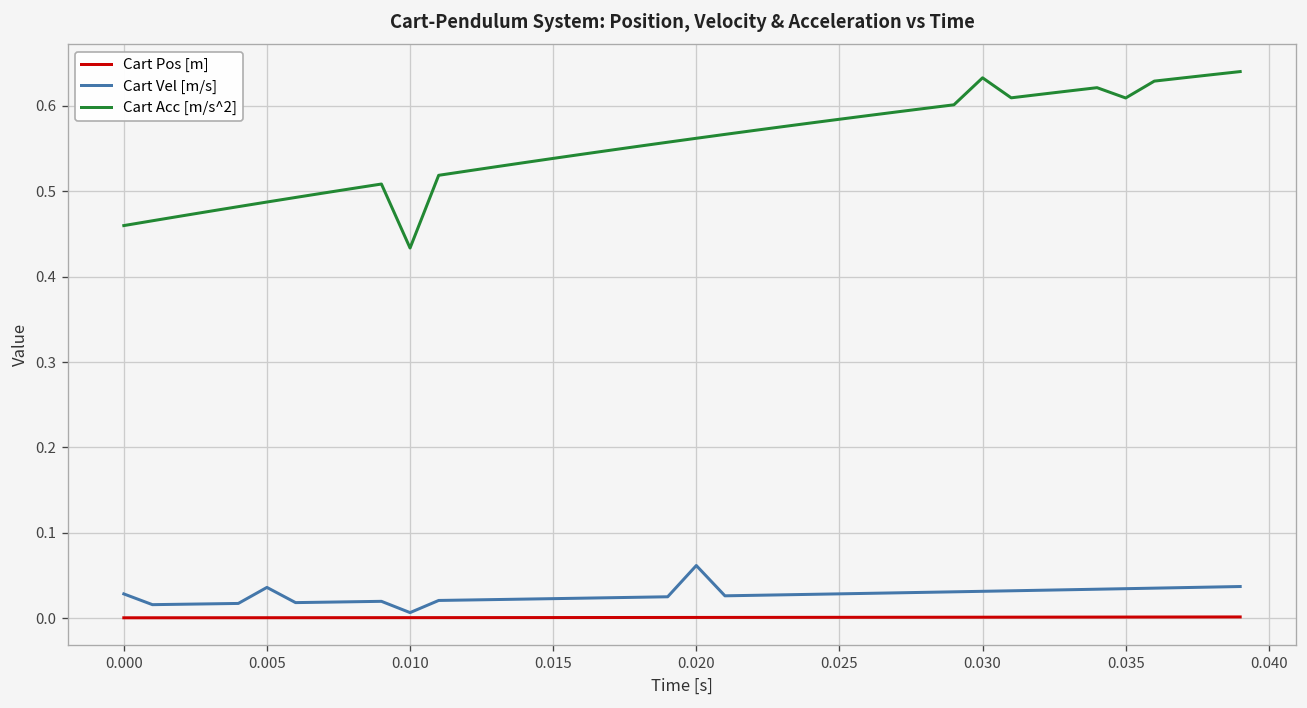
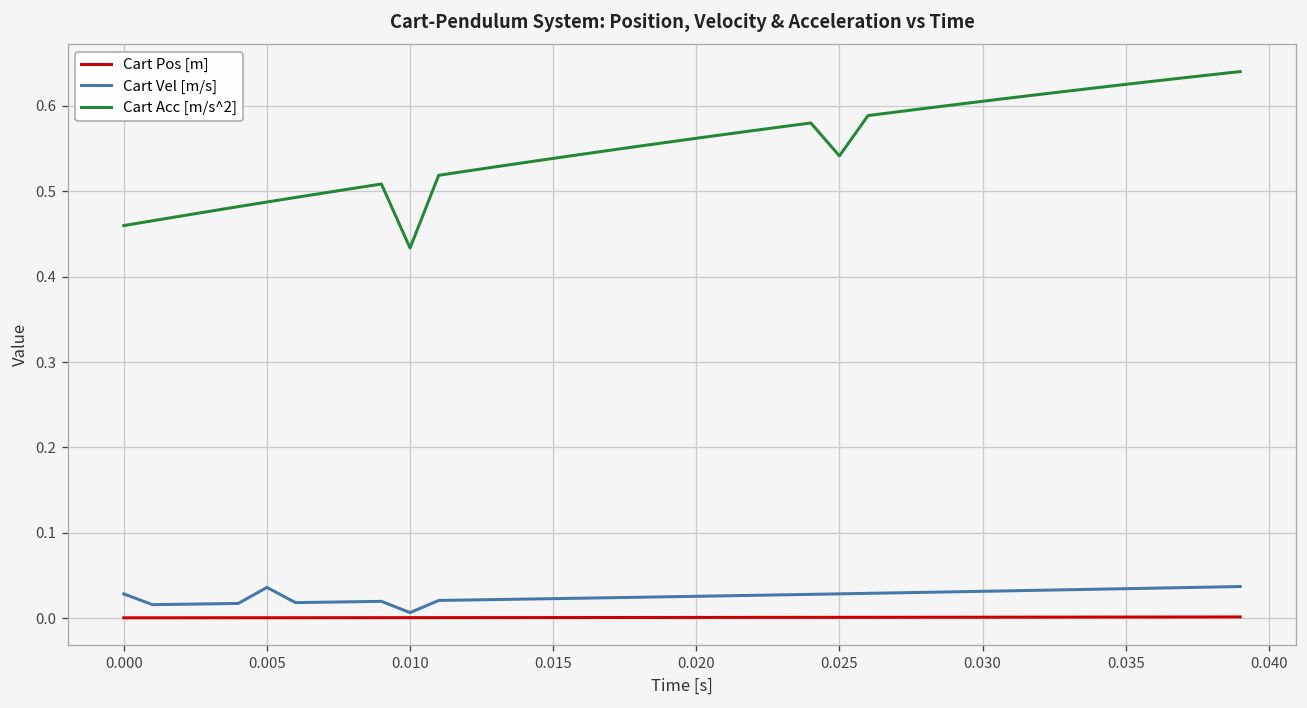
Cart Vel [m/s], 0.020: 0.06 -> 0.03
Cart Acc [m/s^2], 0.025: 0.58 -> 0.54
Cart Acc [m/s^2], 0.030: 0.63 -> 0.61
Cart Acc [m/s^2], 0.035: 0.61 -> 0.63
